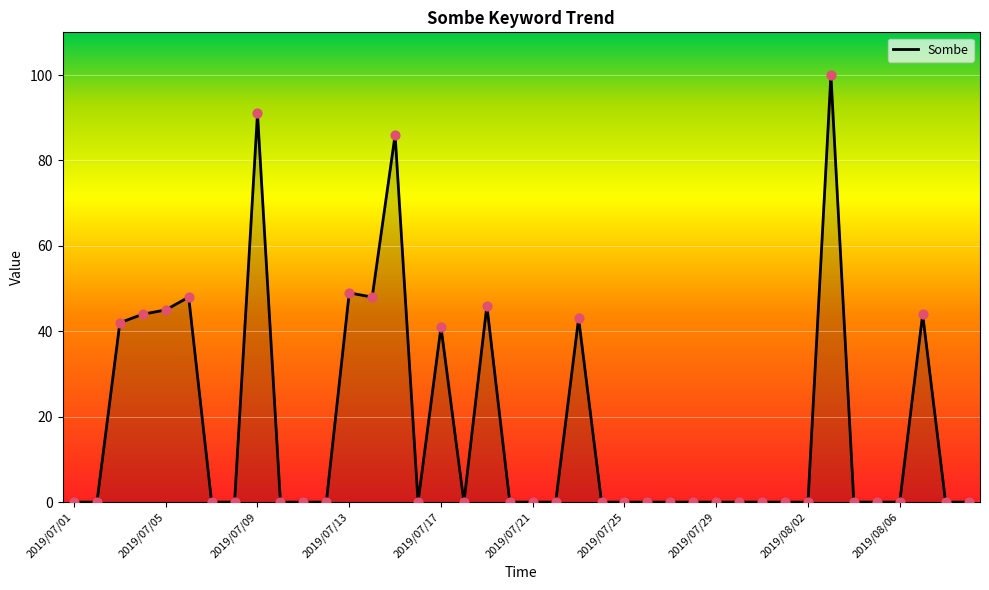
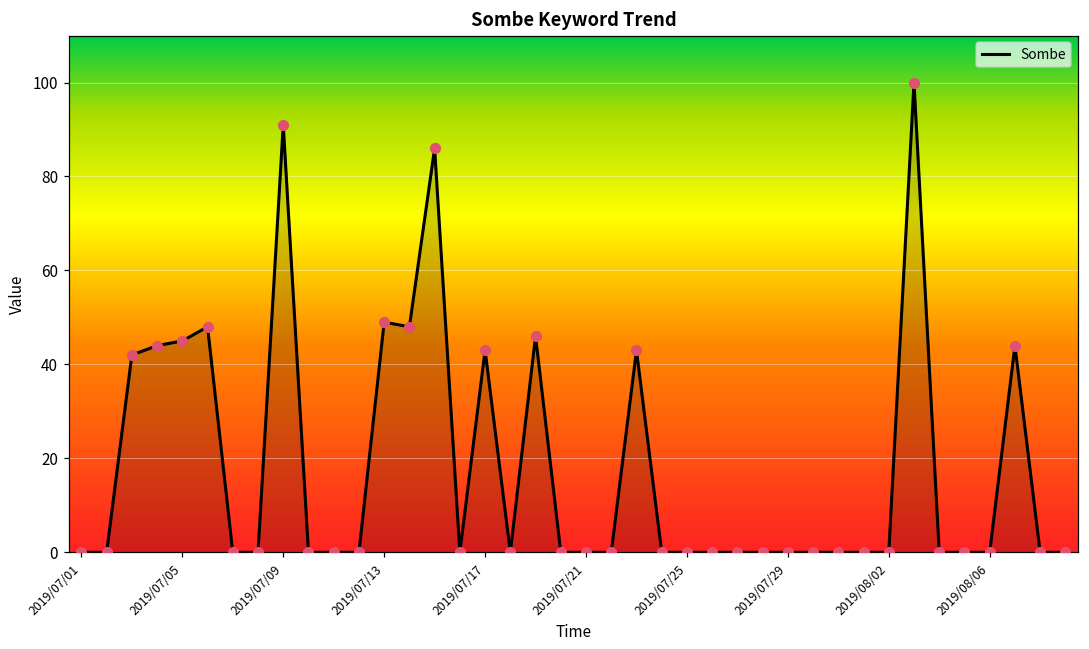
2019/07/17: 41 -> 43
